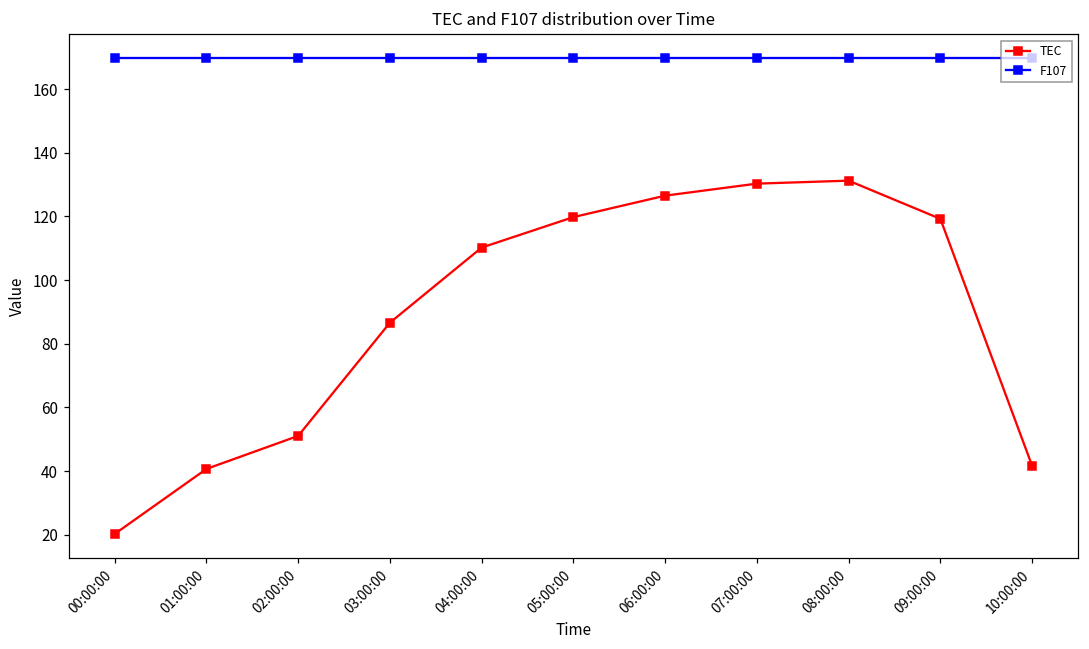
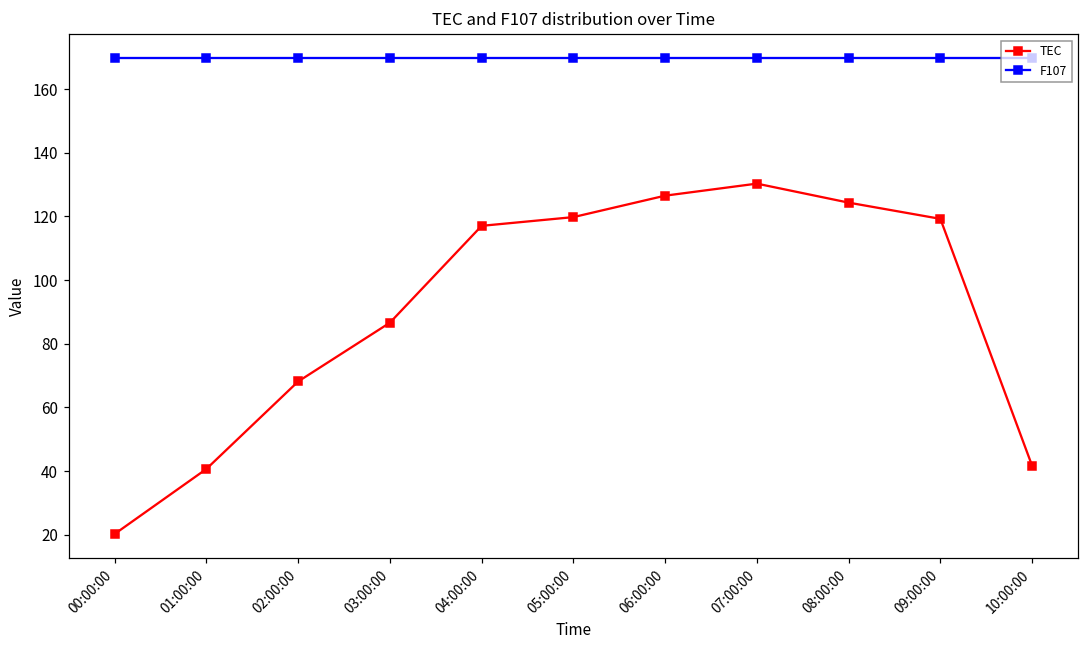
TEC, 02:00:00: 51 -> 68
TEC, 04:00:00: 110 -> 117
TEC, 08:00:00: 131 -> 124
